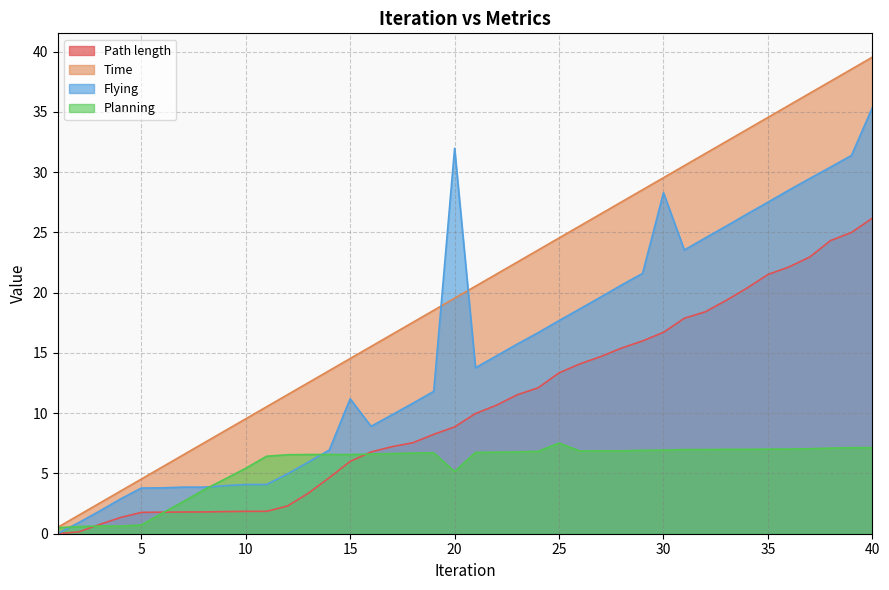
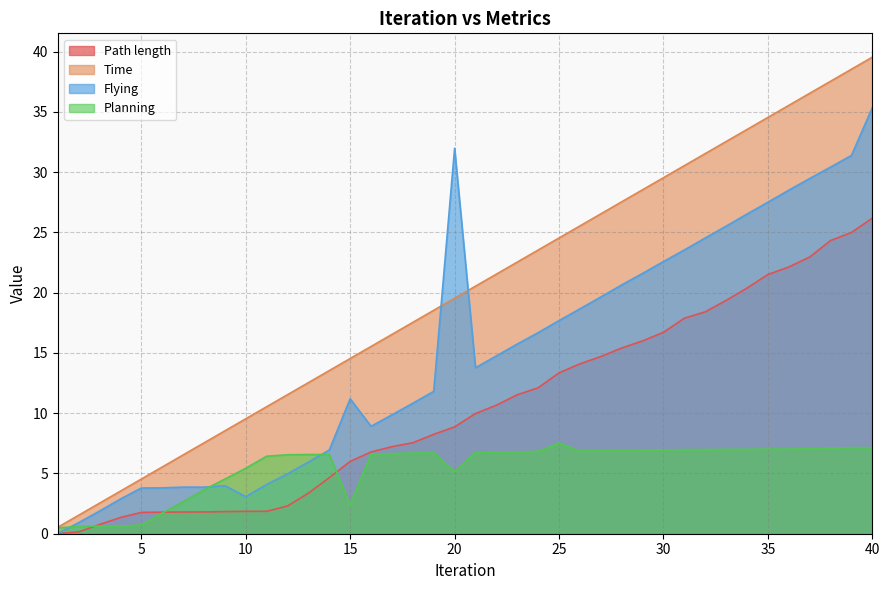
Flying, 10: 4.1 -> 3.1
Planning, 15: 6.6 -> 2.4
Flying, 30: 28.3 -> 22.6
